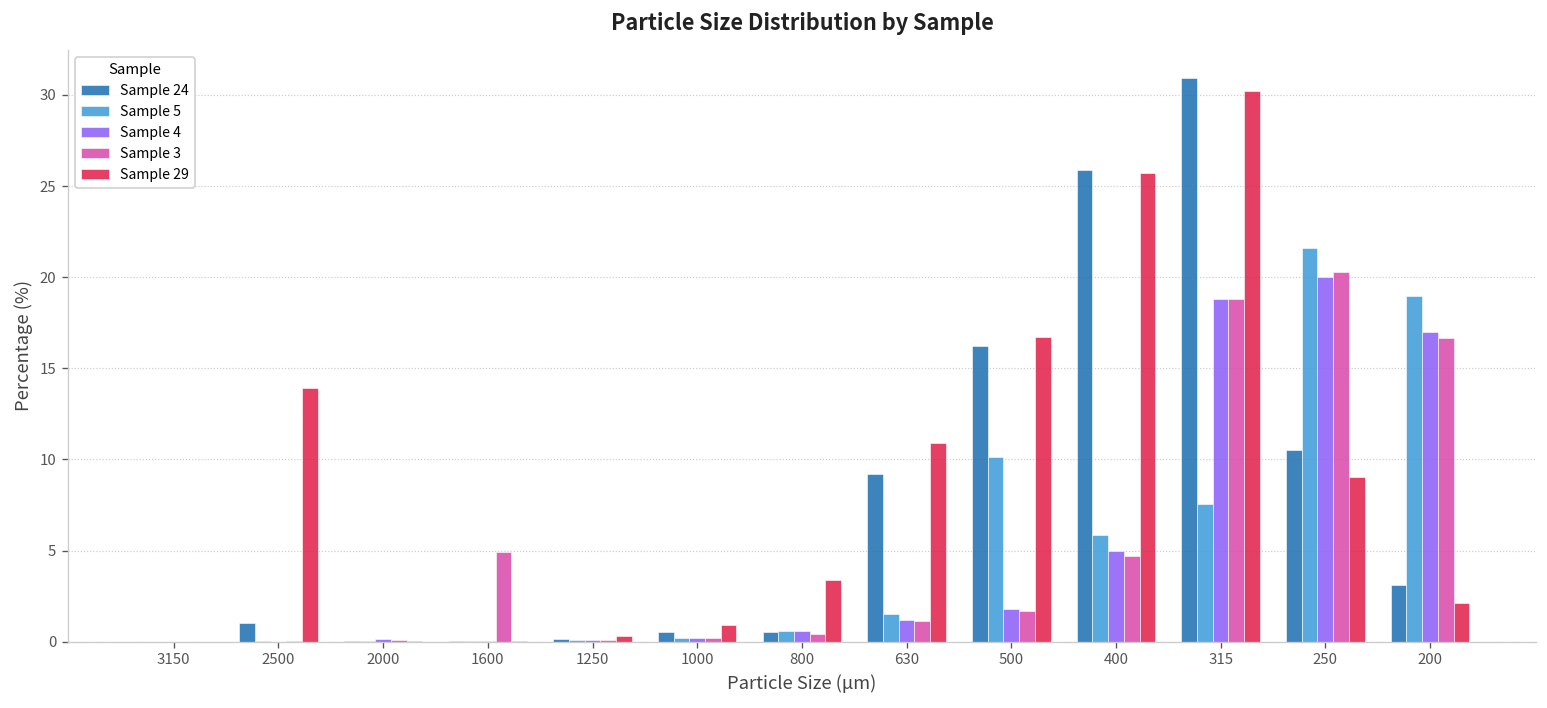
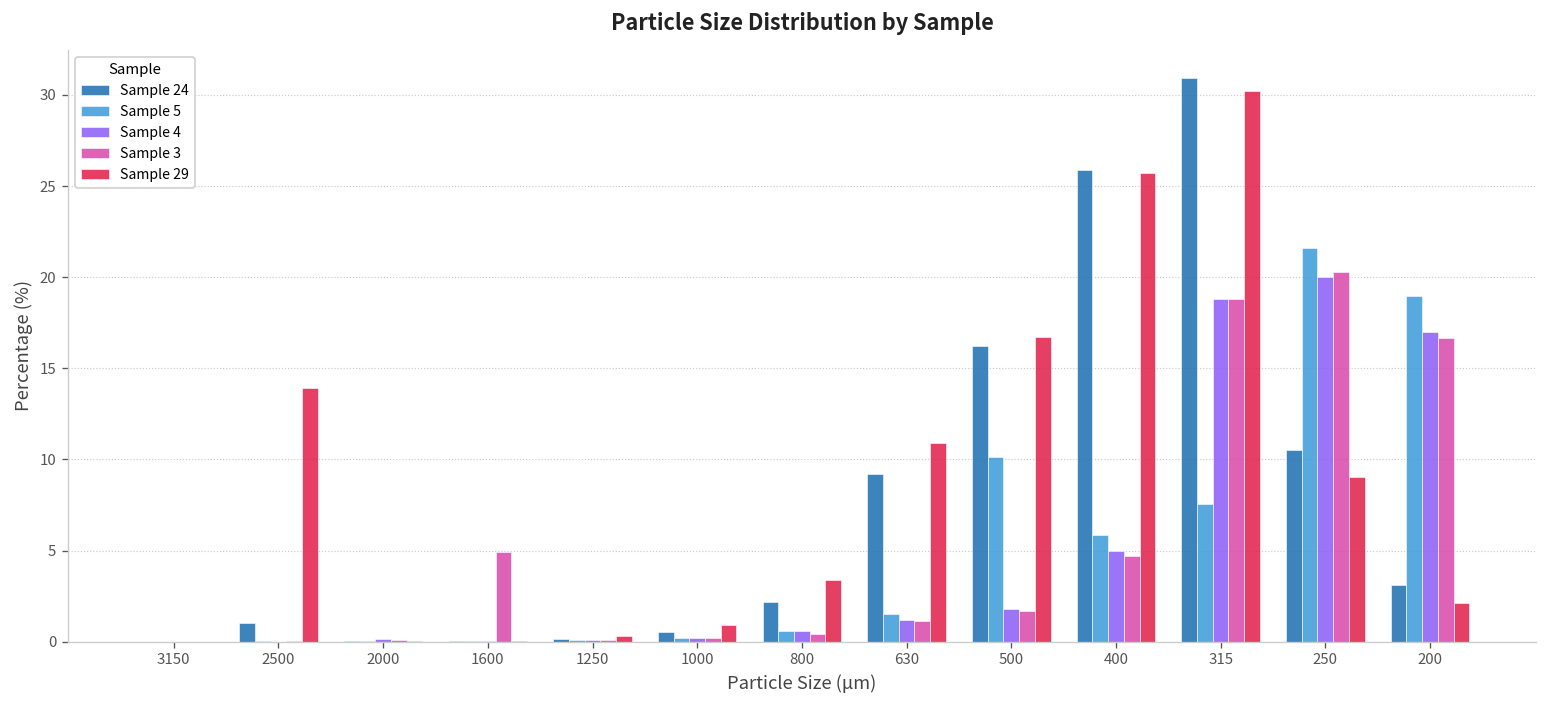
Sample 24, 800: 0.5 -> 2.1
